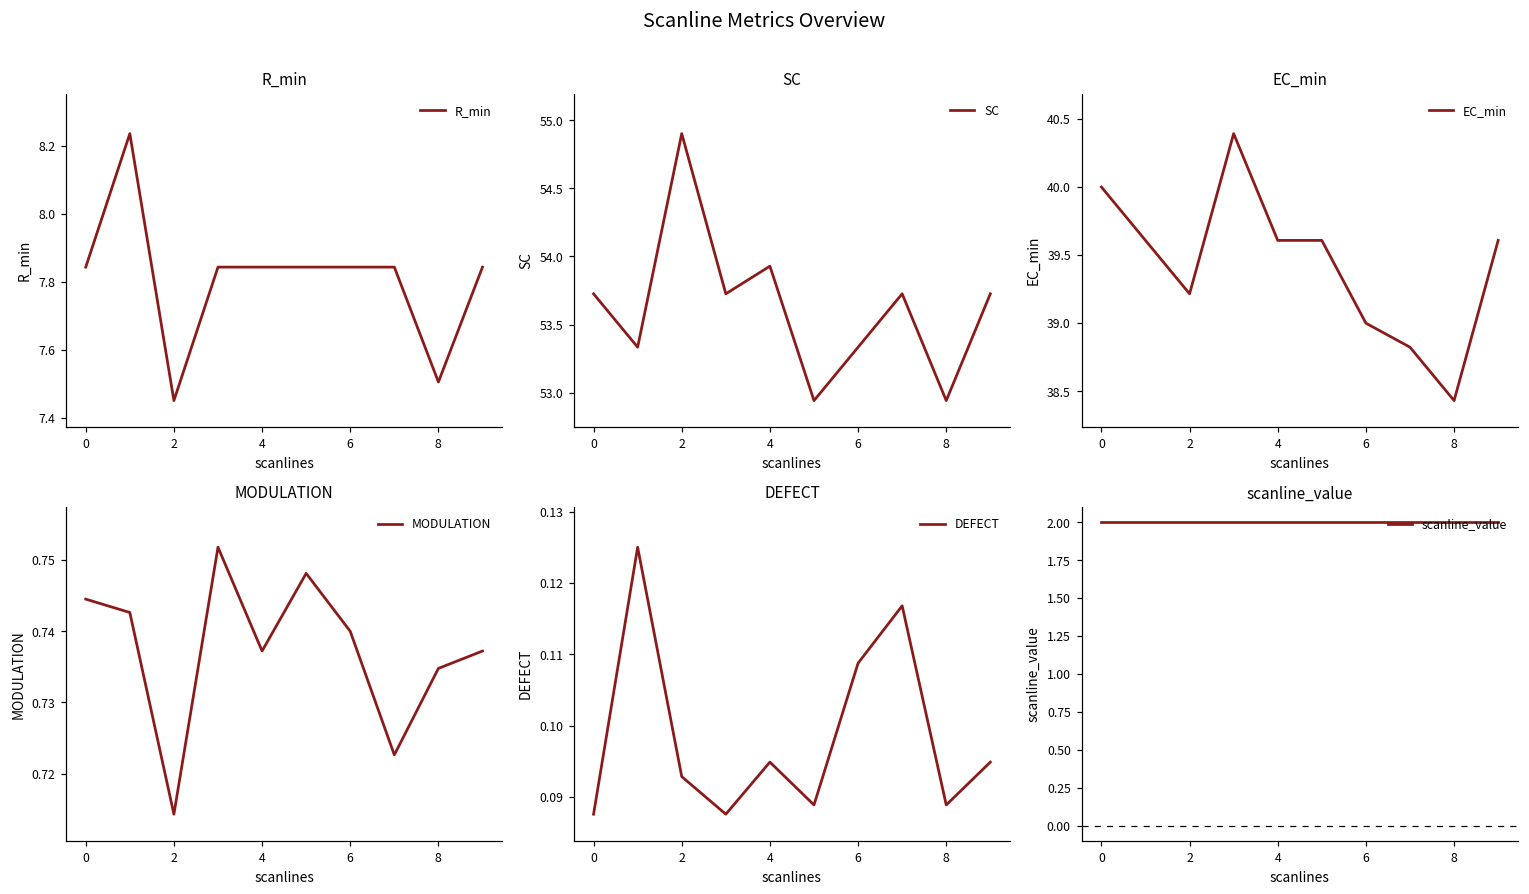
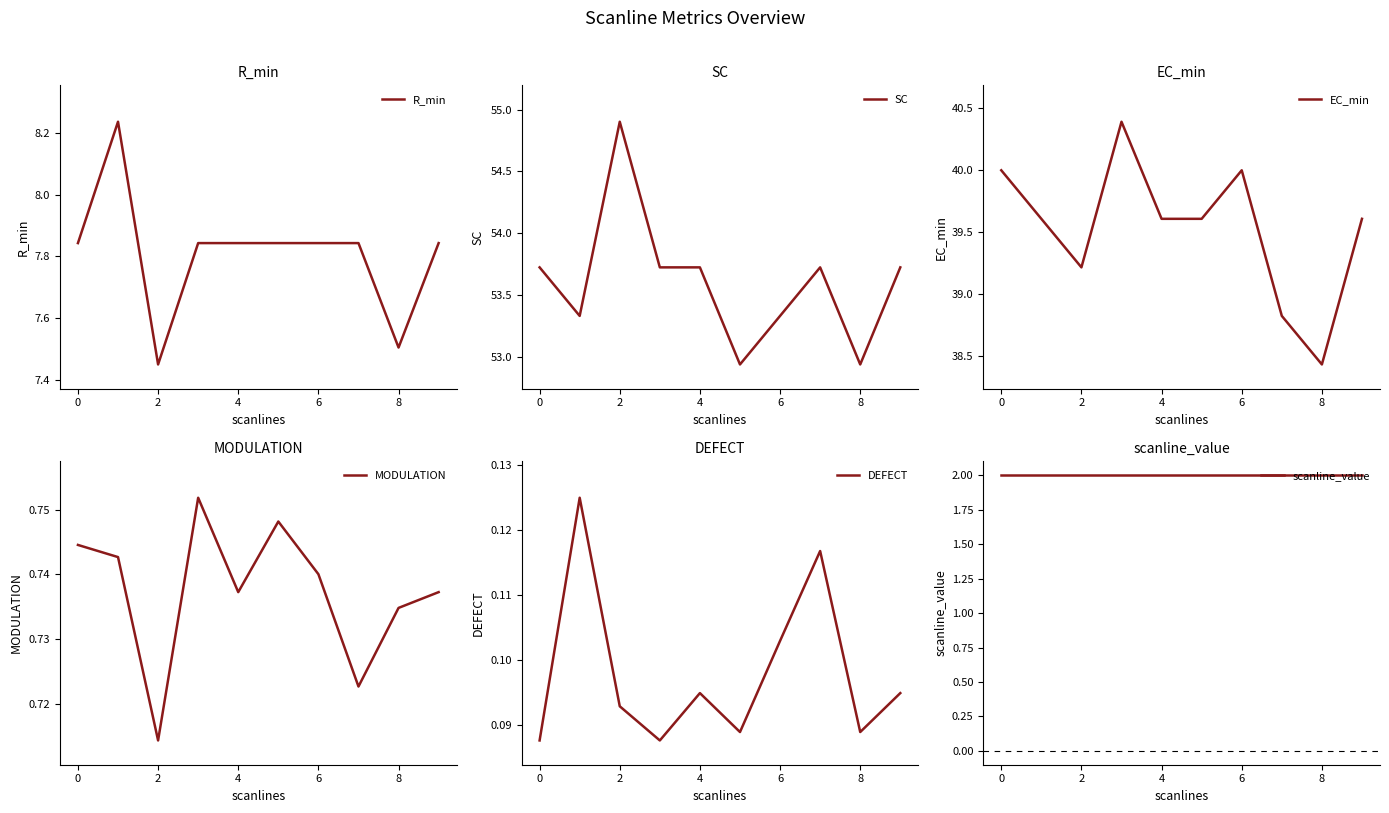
SC, 4: 53.93 -> 53.73
EC_min, 6: 39 -> 40
DEFECT, 6: 0.109 -> 0.103
